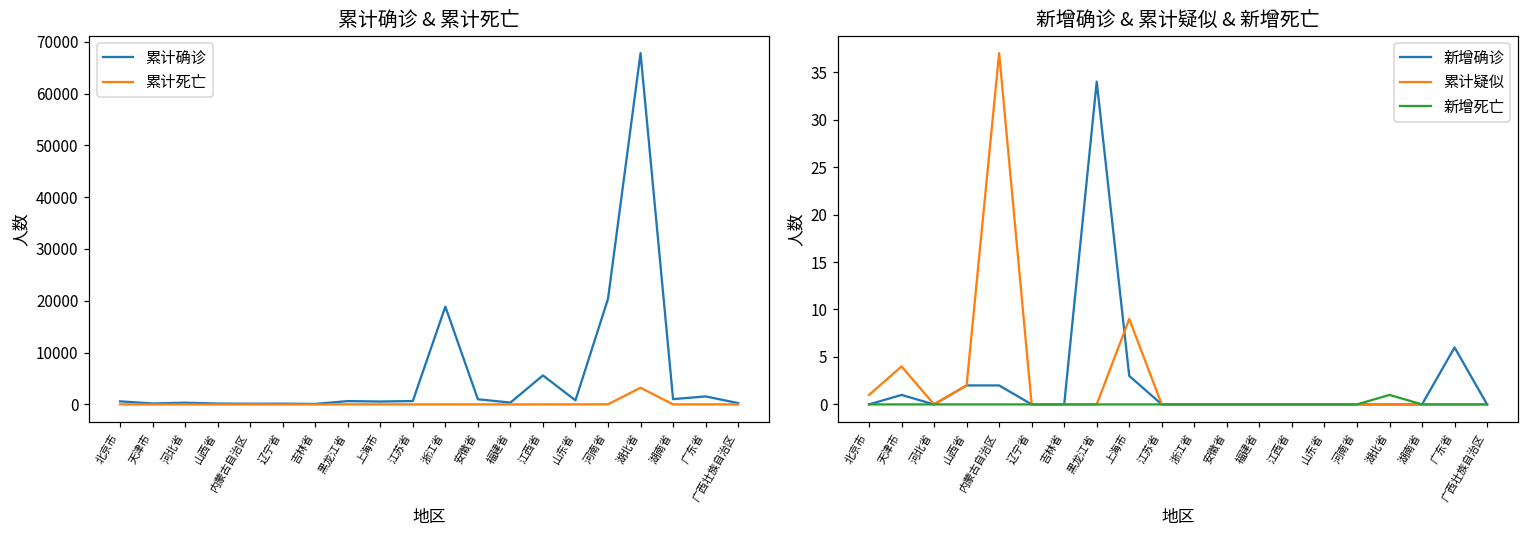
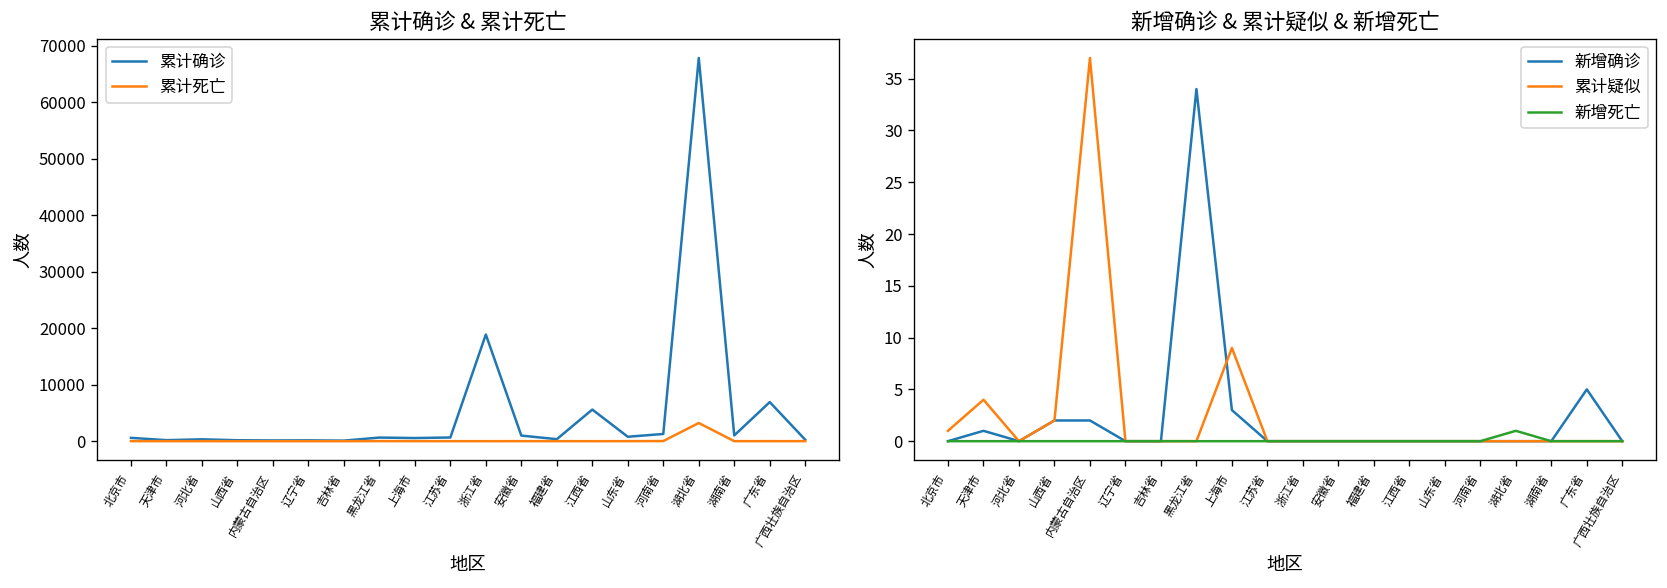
累计确诊 & 累计死亡, 累计确诊, 河南省: 20000 -> 1000
累计确诊 & 累计死亡, 累计确诊, 广东省: 2000 -> 7000
新增确诊 & 累计疑似 & 新增死亡, 新增确诊, 广东省: 6 -> 5
